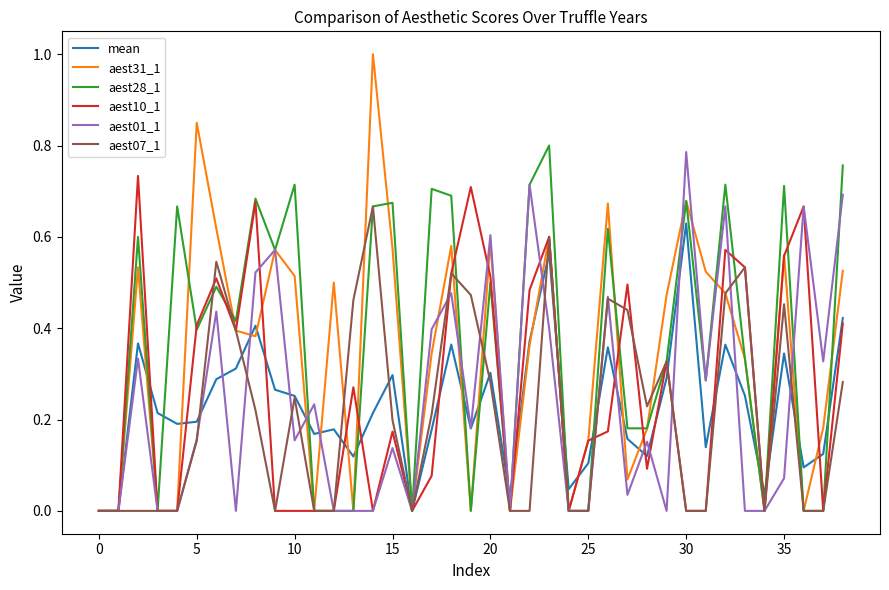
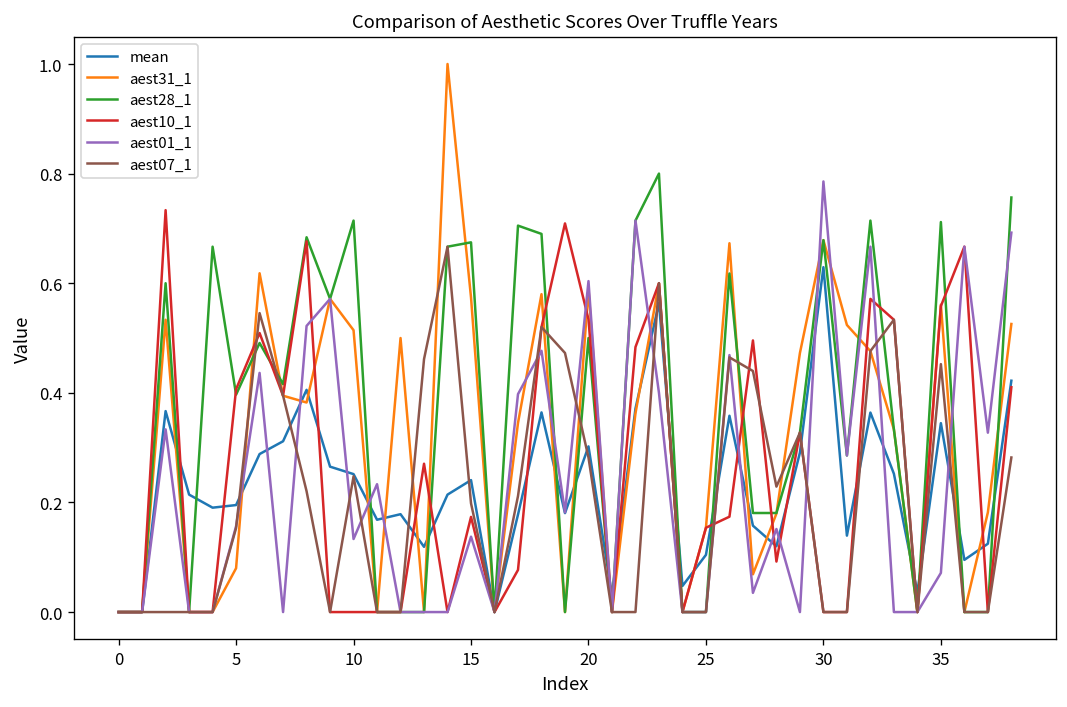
aest31_1, 5: 0.85 -> 0.08
aest01_1, 10: 0.15 -> 0.13
mean, 15: 0.30 -> 0.24
aest10_1, 20: 0.51 -> 0.53
